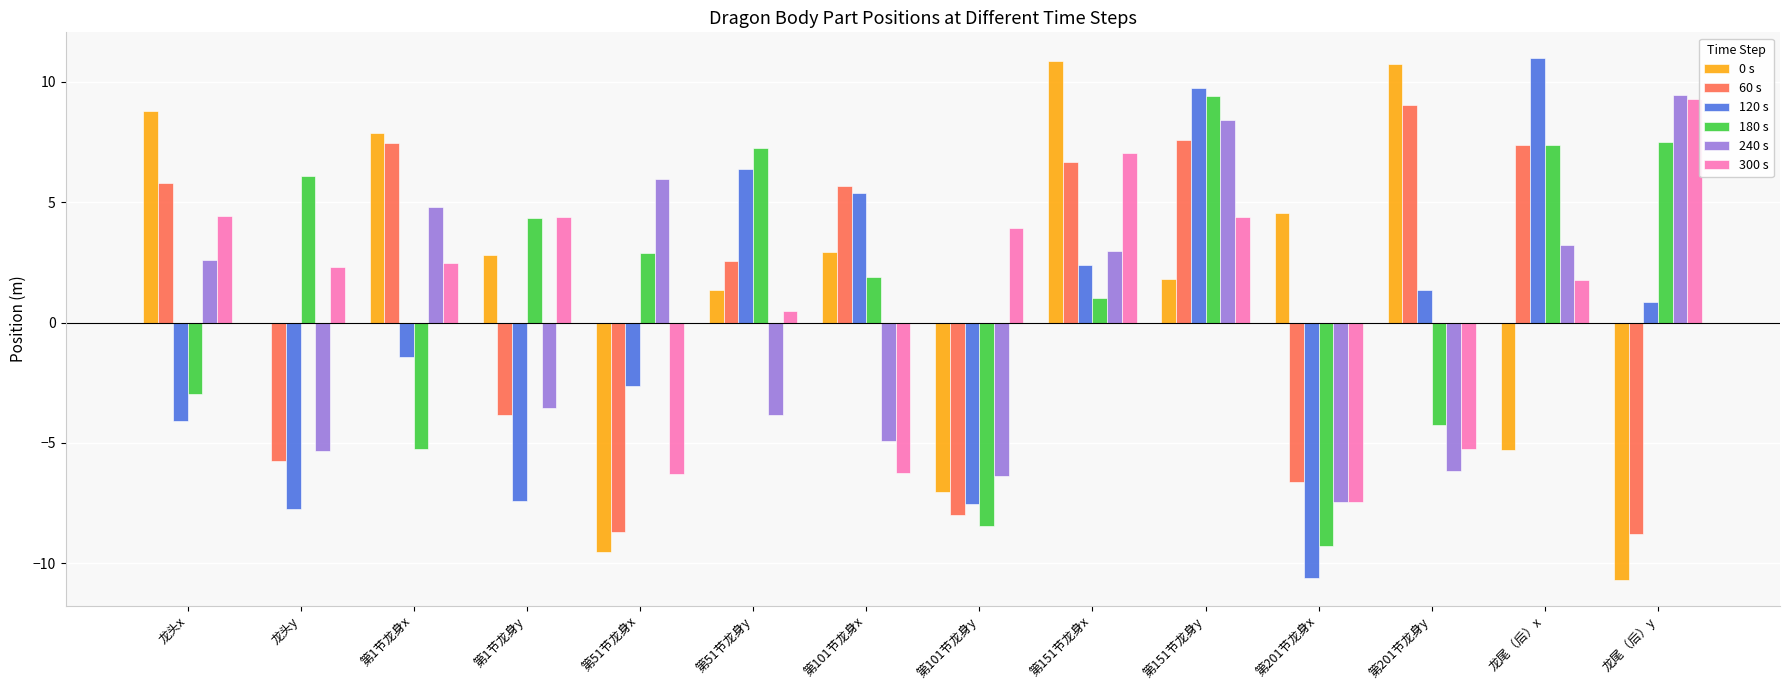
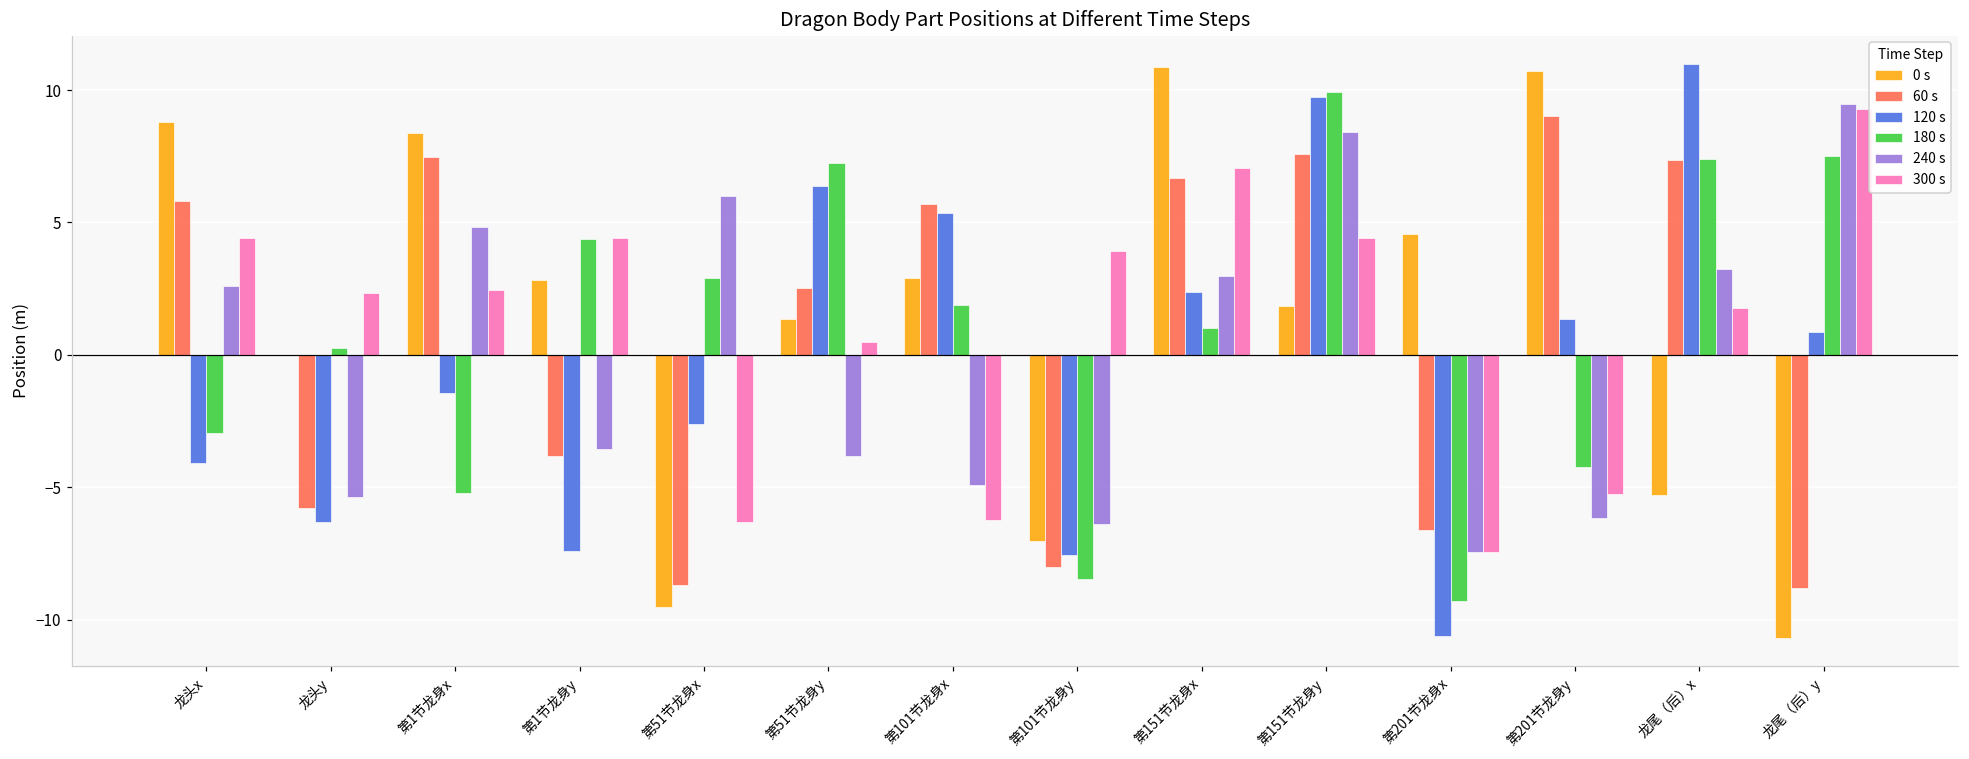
120 s, 龙头y: -7.7 -> -6.3
180 s, 龙头y: 6.1 -> 0.3
0 s, 第1节龙身x: 7.9 -> 8.4
180 s, 第151节龙身y: 9.4 -> 9.9
